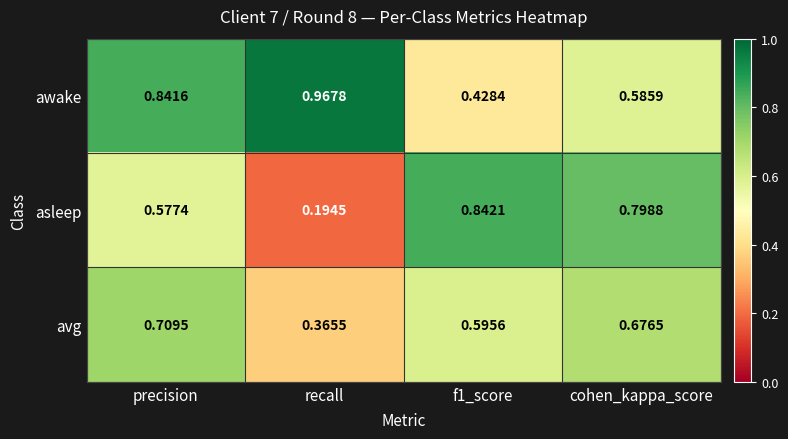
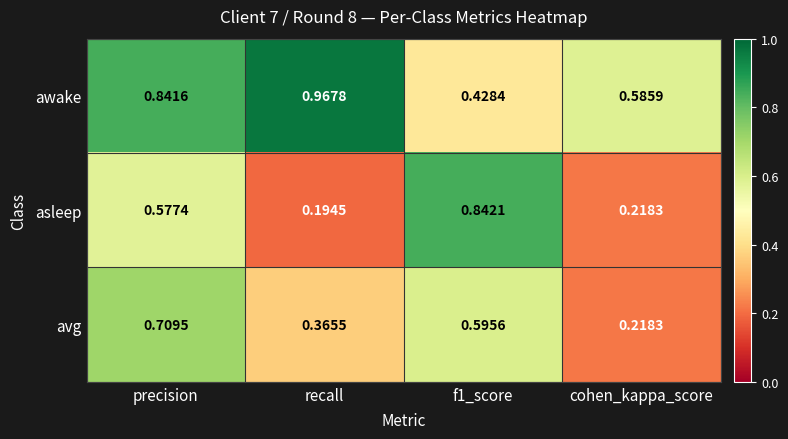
asleep, cohen_kappa_score: 0.7988 -> 0.2183
avg, cohen_kappa_score: 0.6765 -> 0.2183
